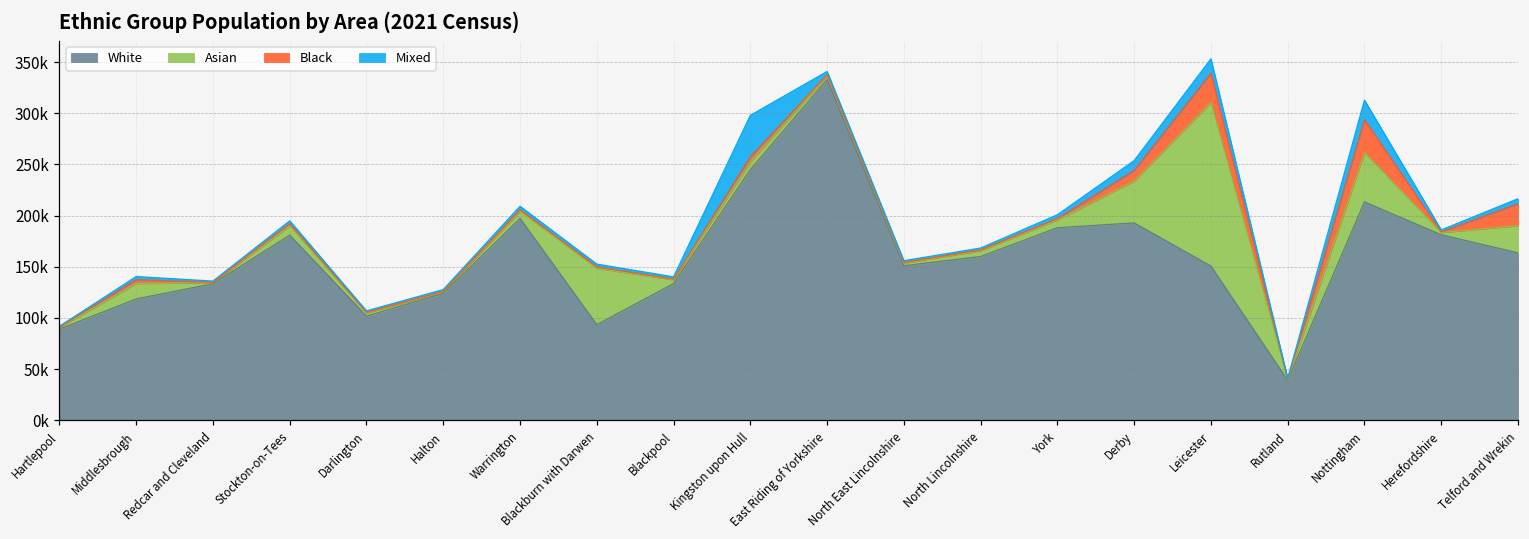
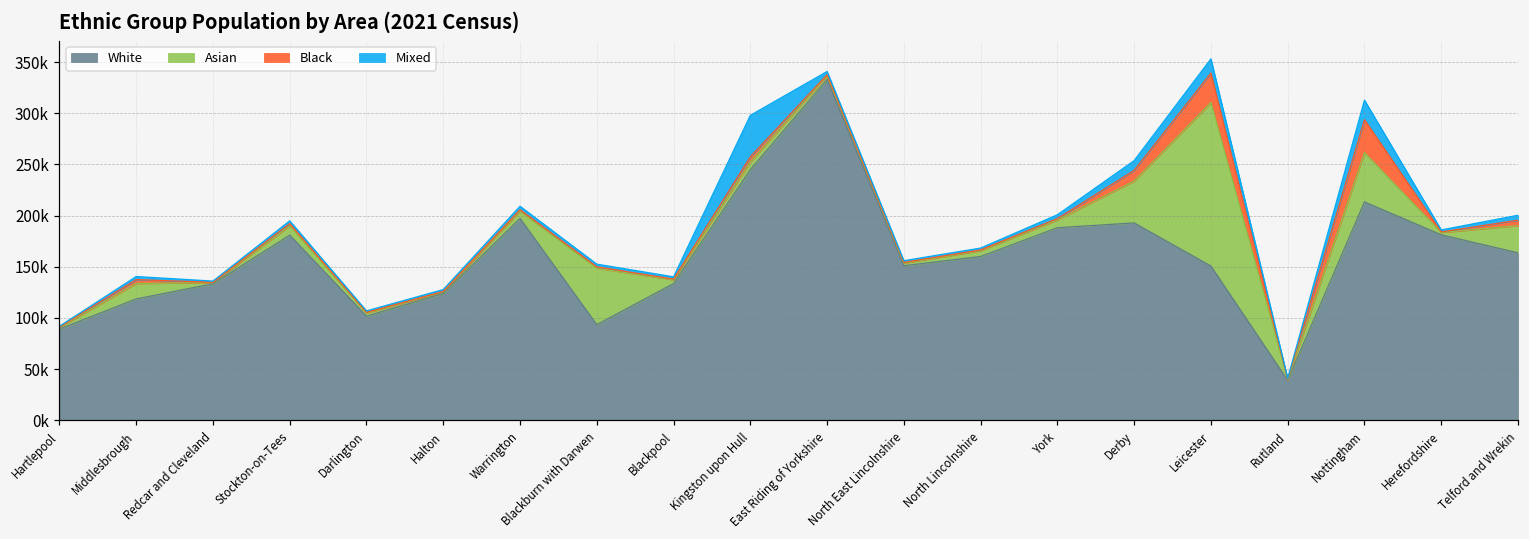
Black, Telford and Wrekin: 20000 -> 10000
